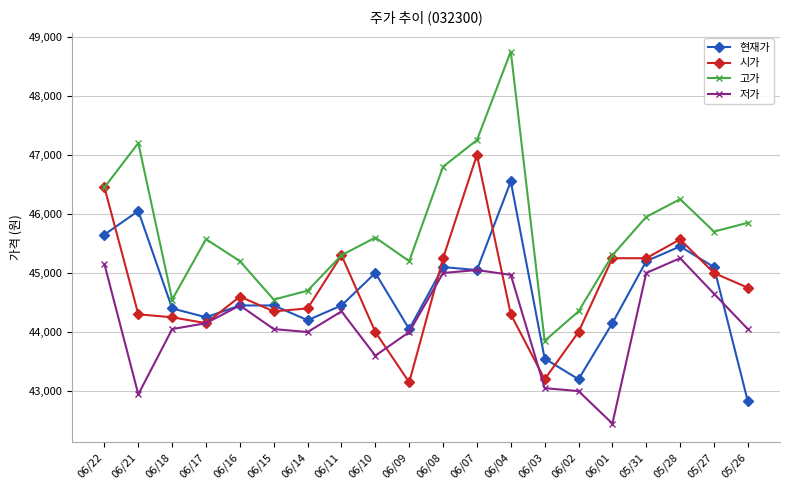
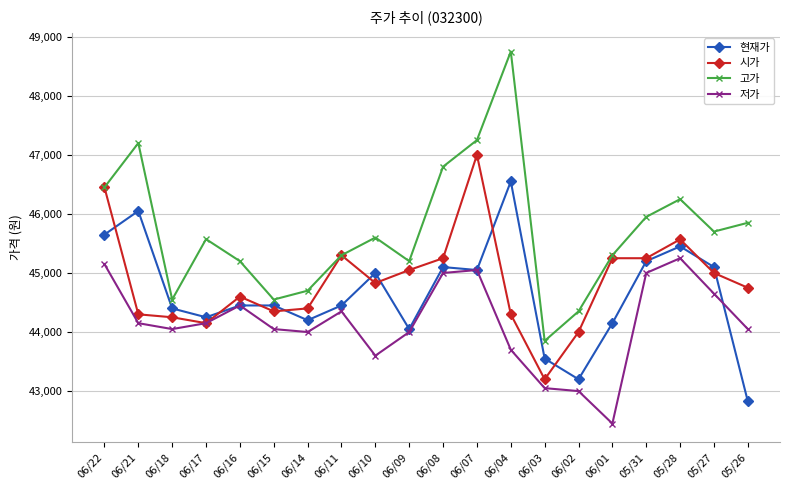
저가, 06/21: 42,900 -> 44,200
시가, 06/10: 44,000 -> 44,800
시가, 06/09: 43,100 -> 45,100
저가, 06/04: 45,000 -> 43,700
